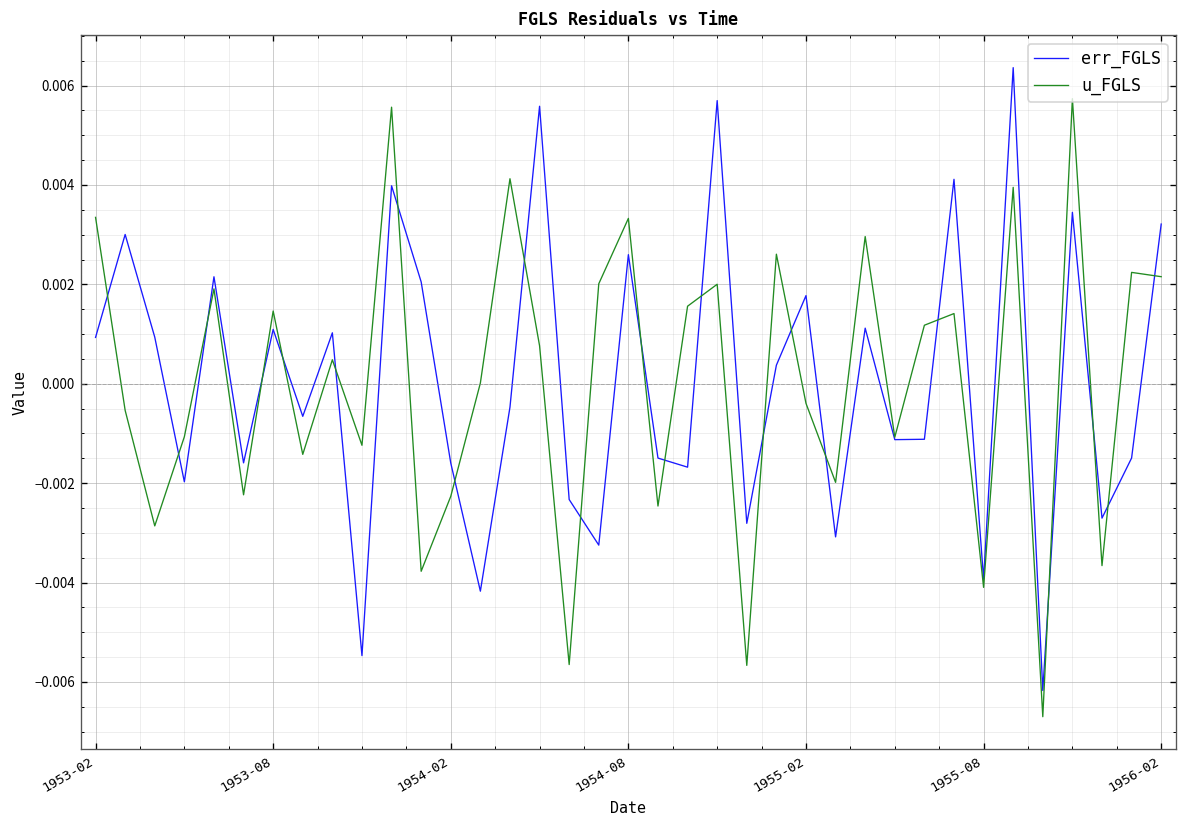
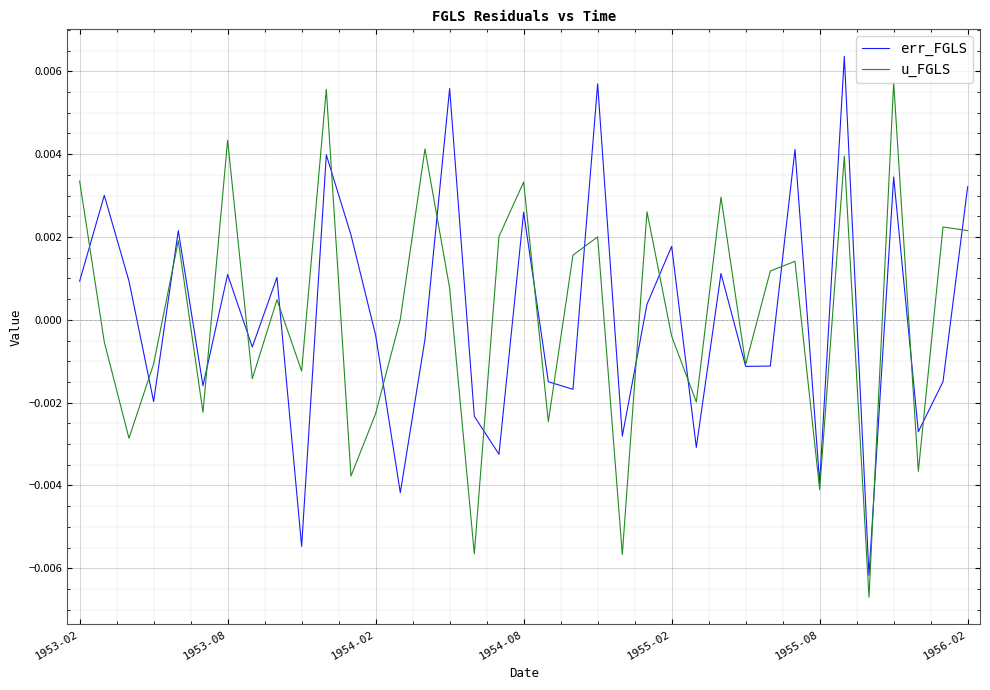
u_FGLS, 1953-08: 0.0015 -> 0.0043
err_FGLS, 1954-02: -0.0016 -> -0.0004
